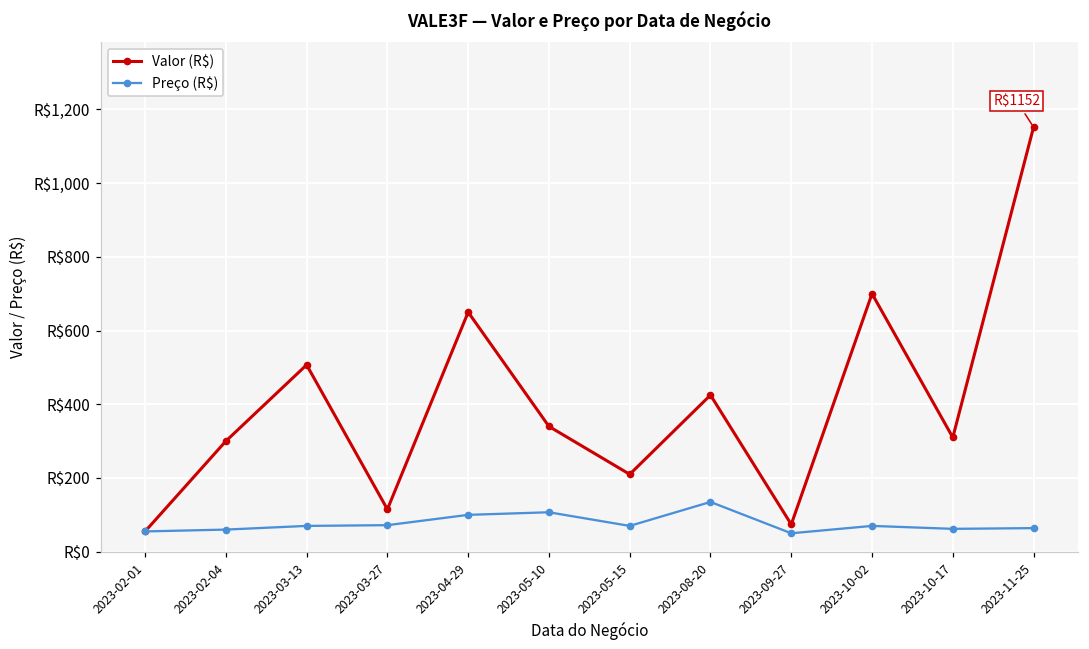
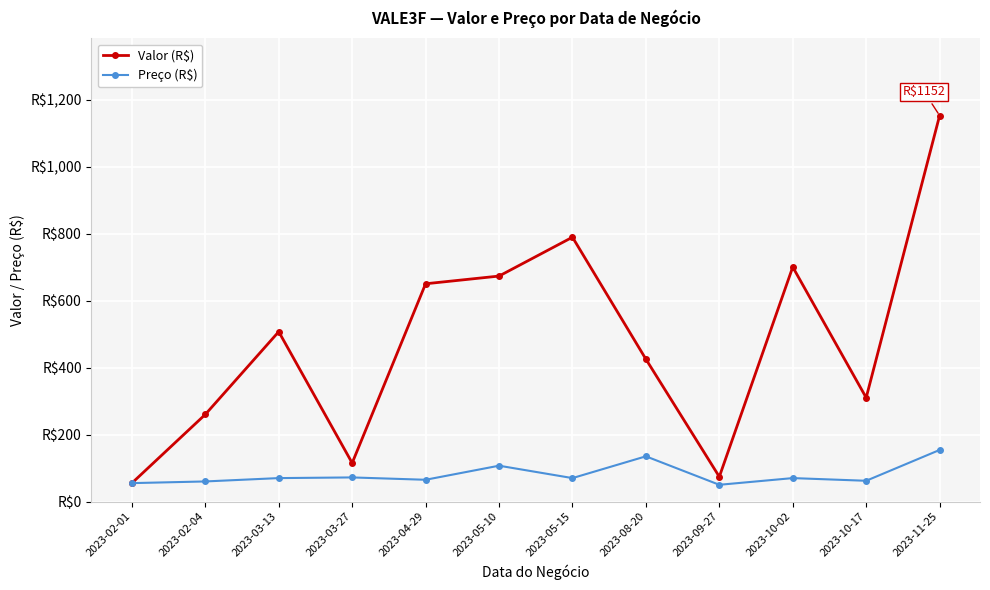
Valor (R$), 2023-02-04: R$300 -> R$260
Preço (R$), 2023-04-29: R$100 -> R$70
Valor (R$), 2023-05-10: R$340 -> R$670
Valor (R$), 2023-05-15: R$210 -> R$790
Preço (R$), 2023-11-25: R$60 -> R$150
